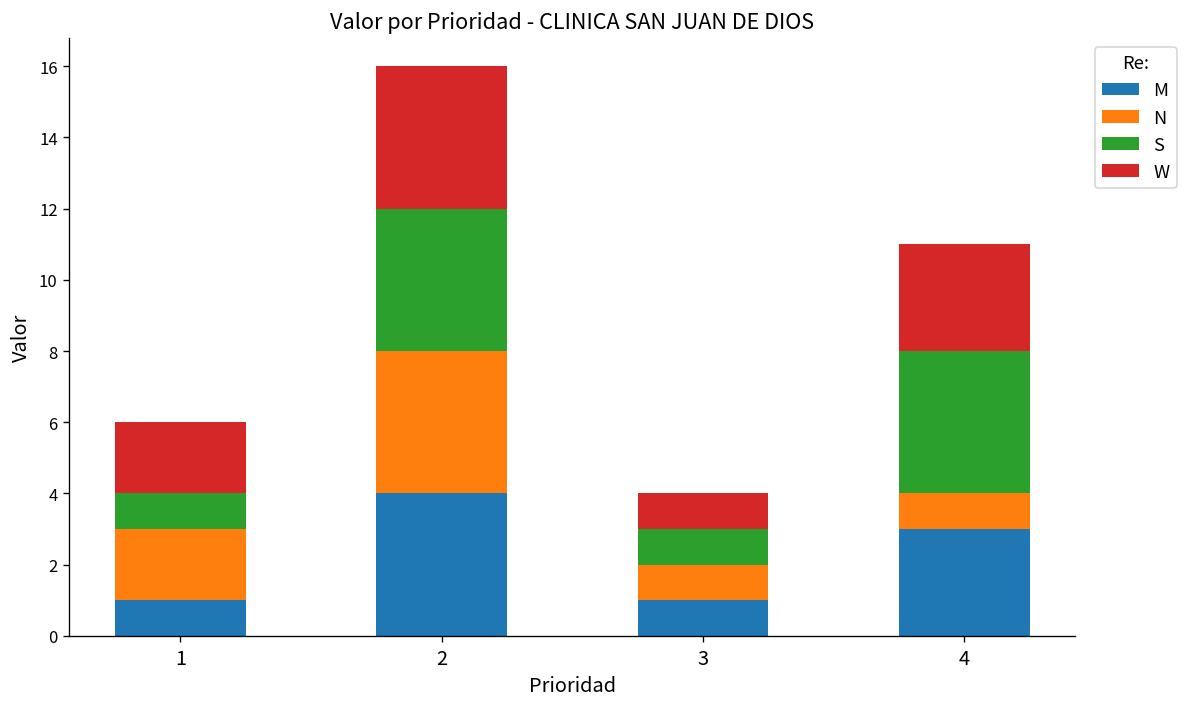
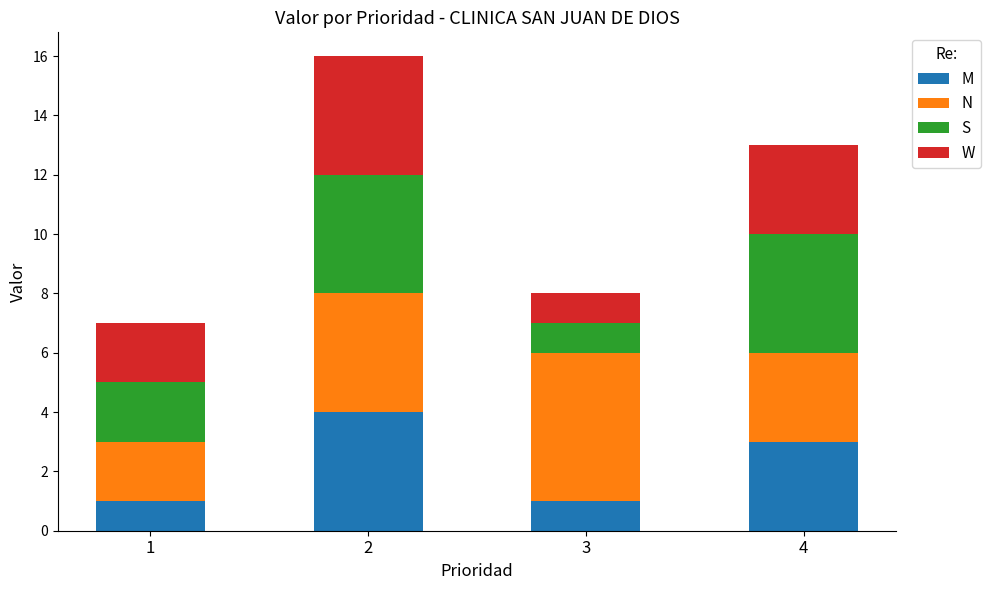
S, 1: 1 -> 2
N, 3: 1 -> 5
N, 4: 1 -> 3
